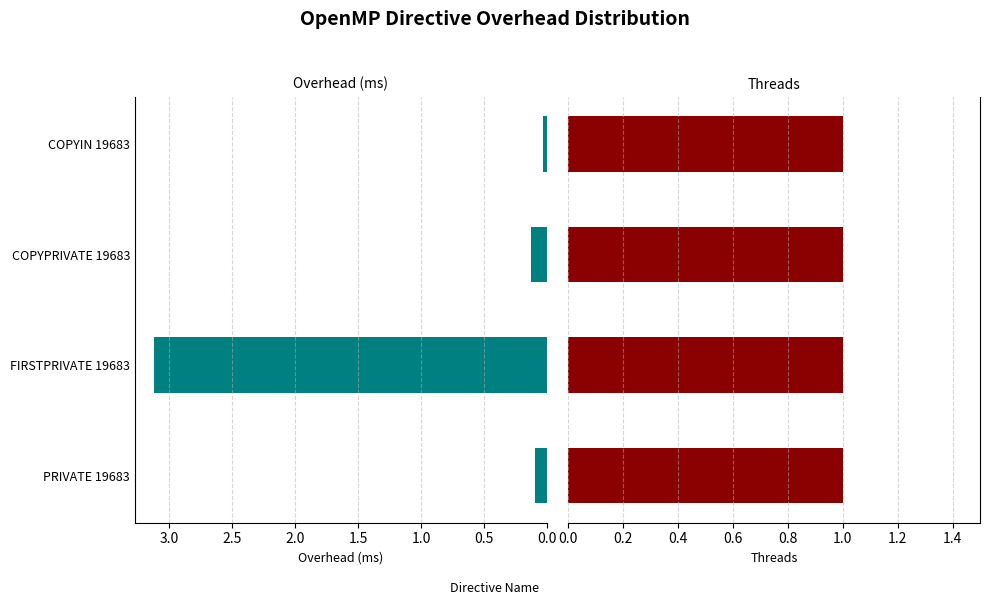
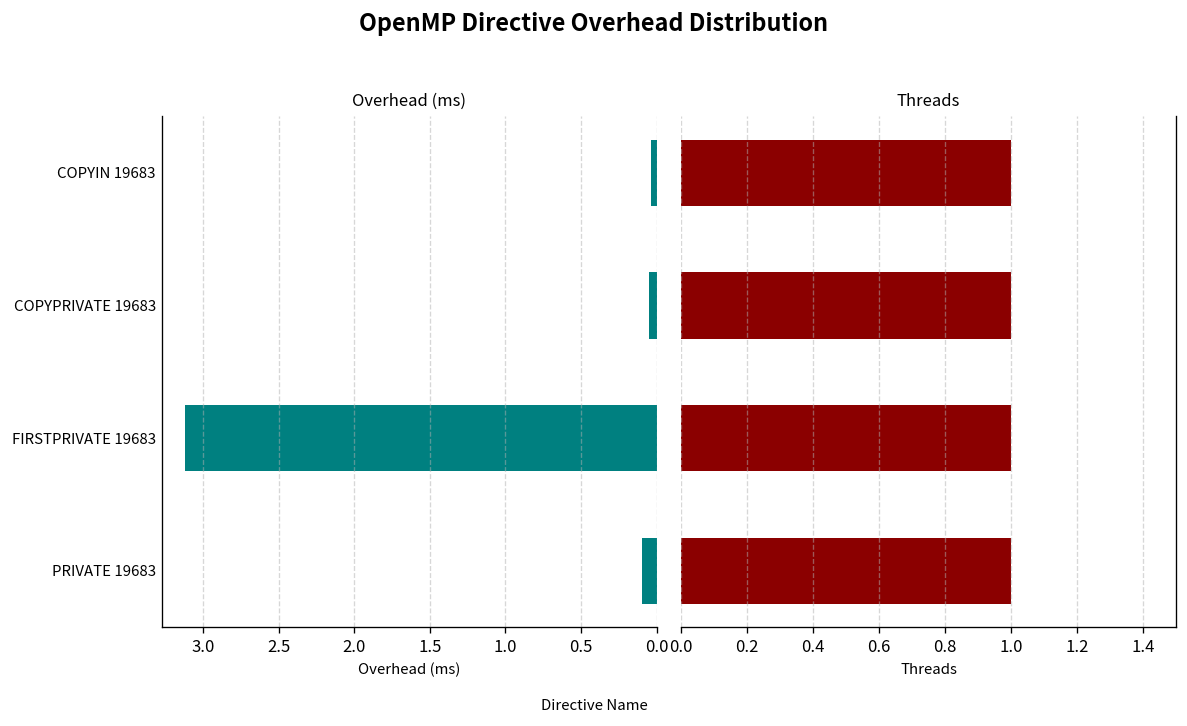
Overhead (ms), COPYPRIVATE 19683: 0.13 -> 0.05
